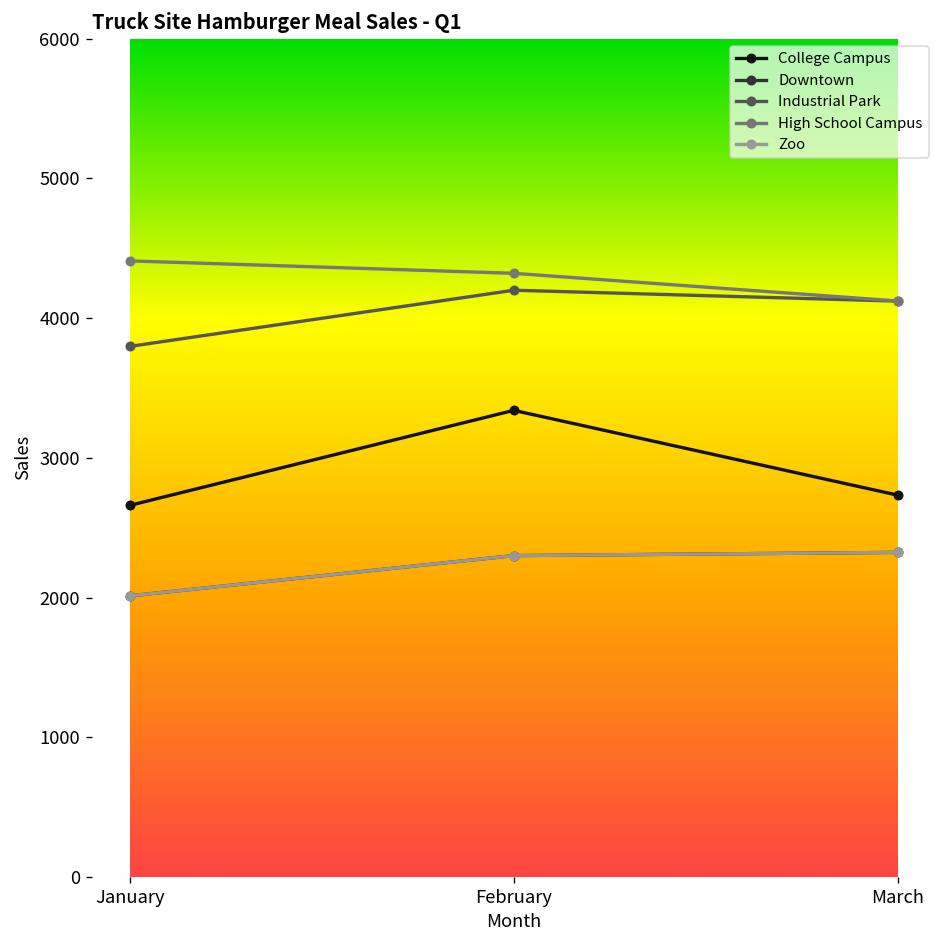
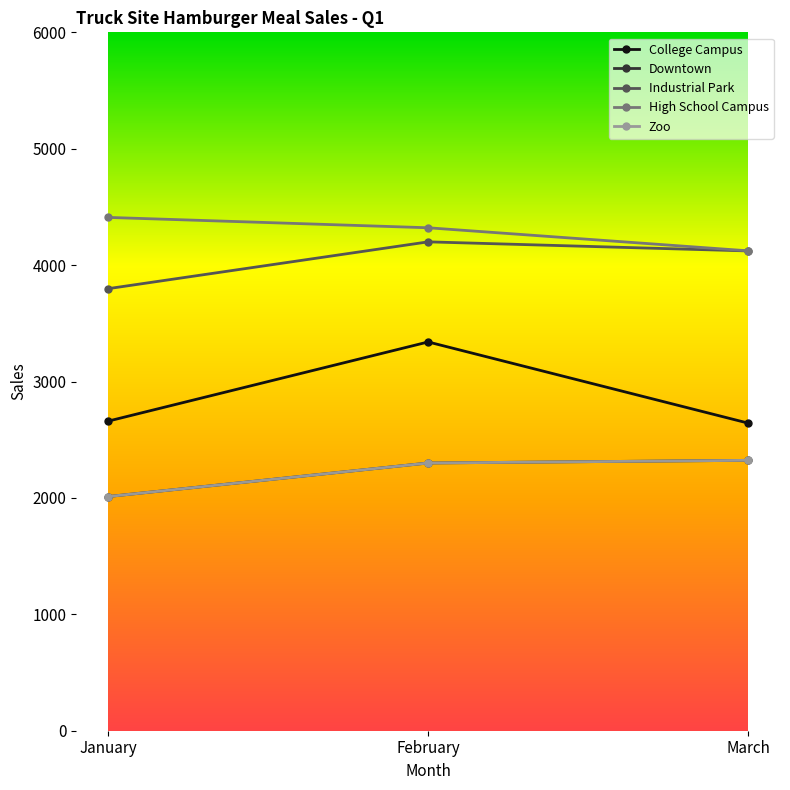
College Campus, March: 2730 -> 2640
